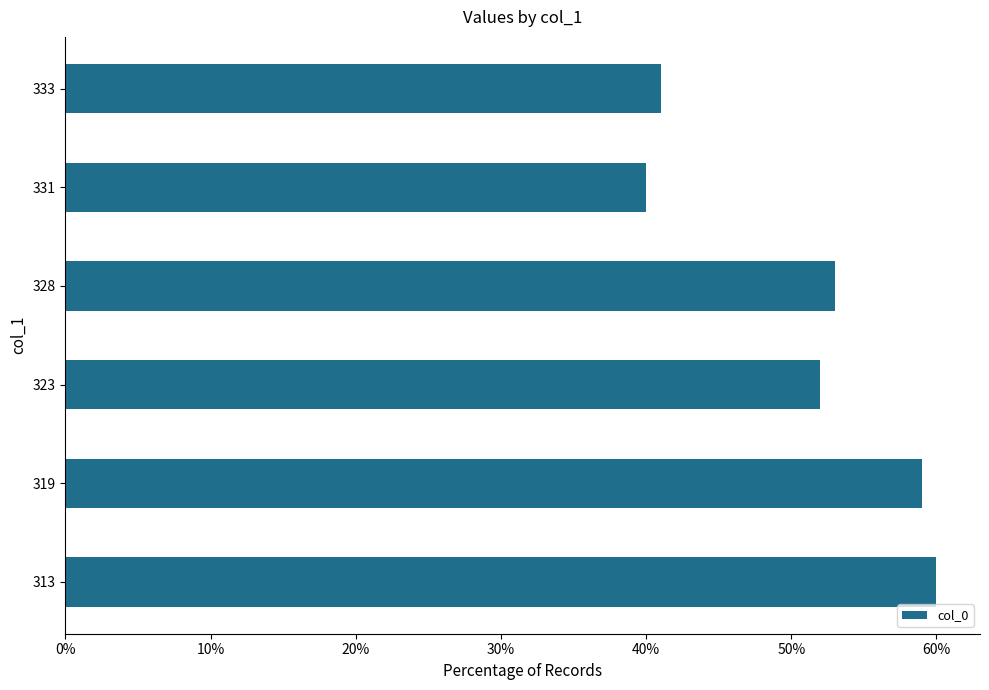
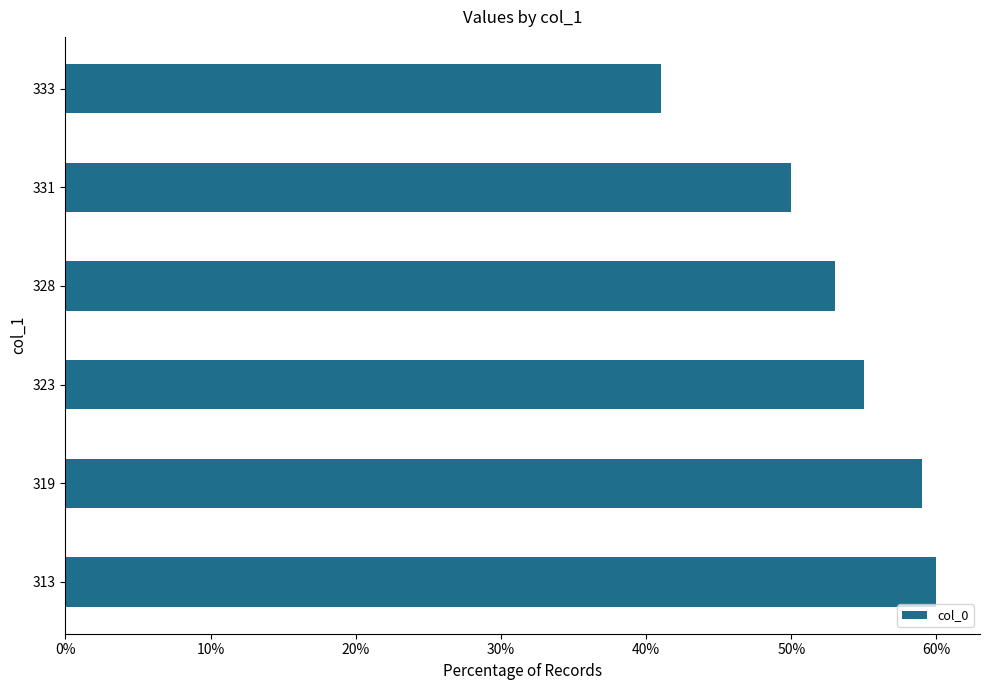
331: 40.0% -> 50.0%
323: 52.0% -> 55.0%
